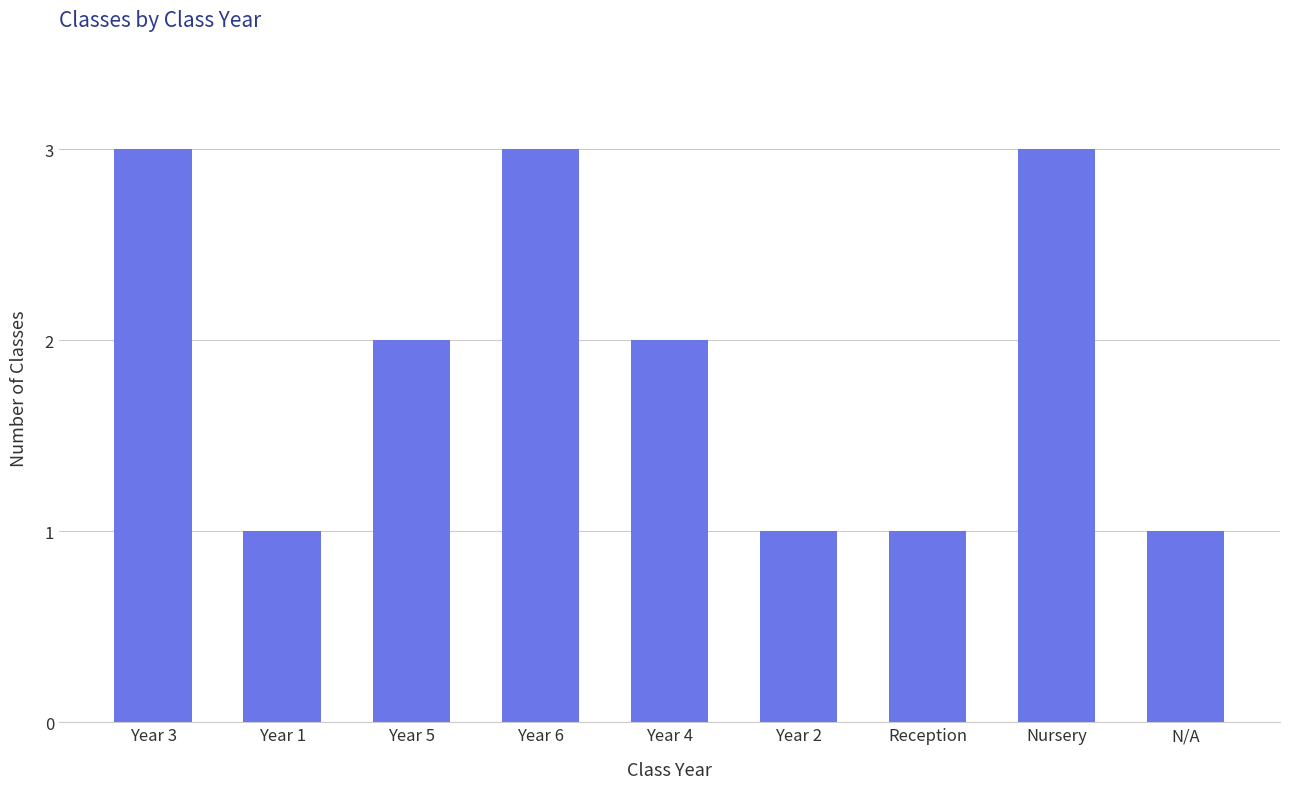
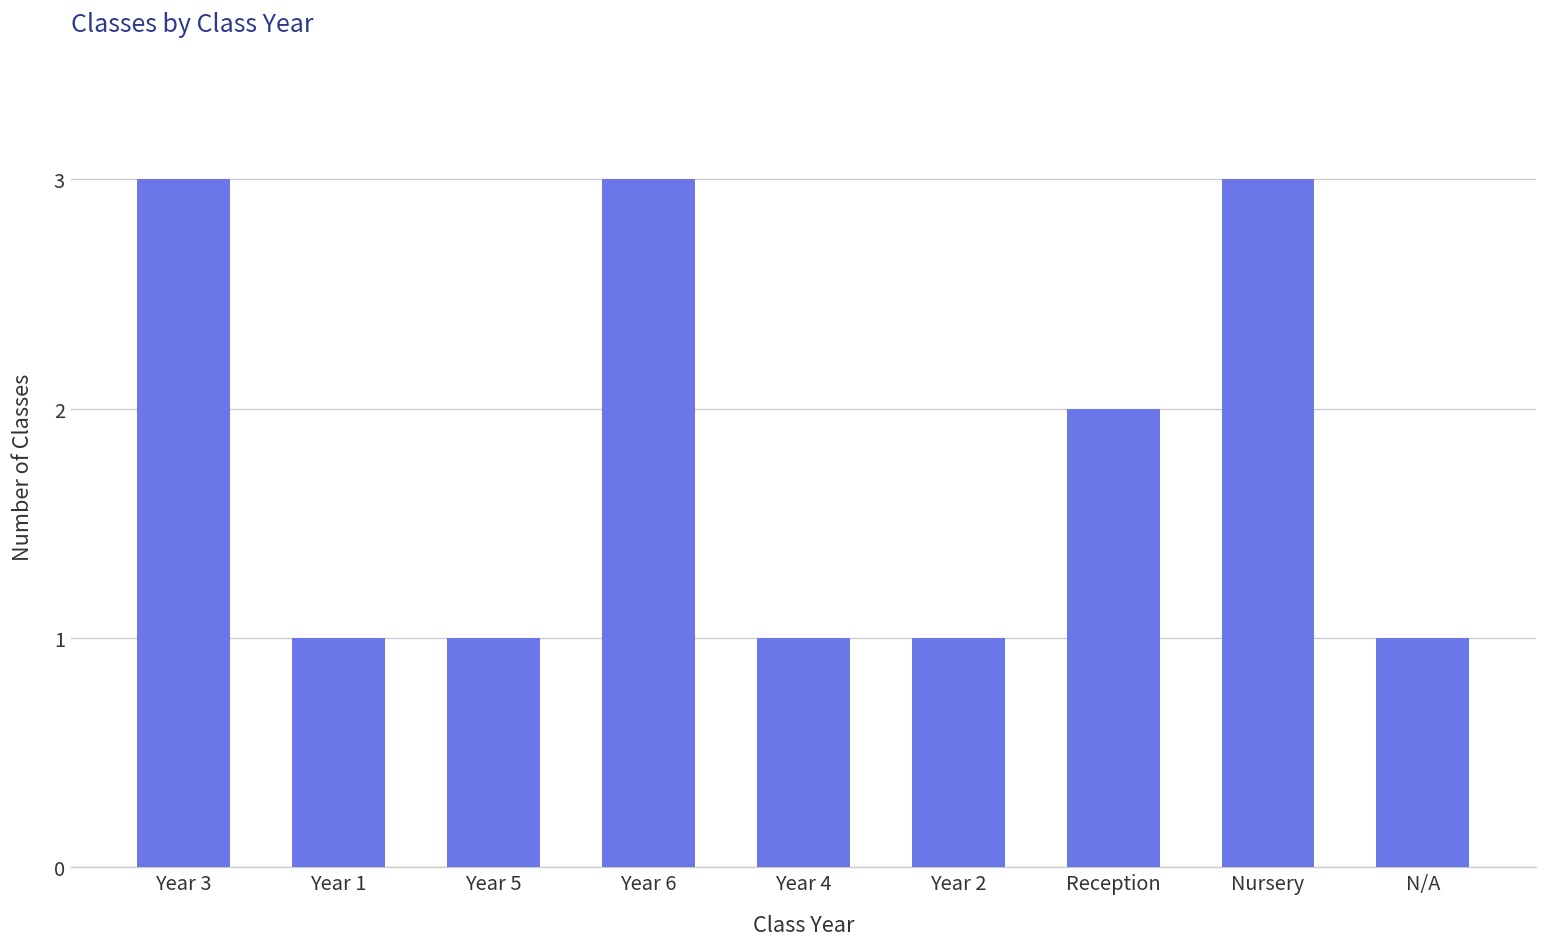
Year 5: 2 -> 1
Year 4: 2 -> 1
Reception: 1 -> 2
